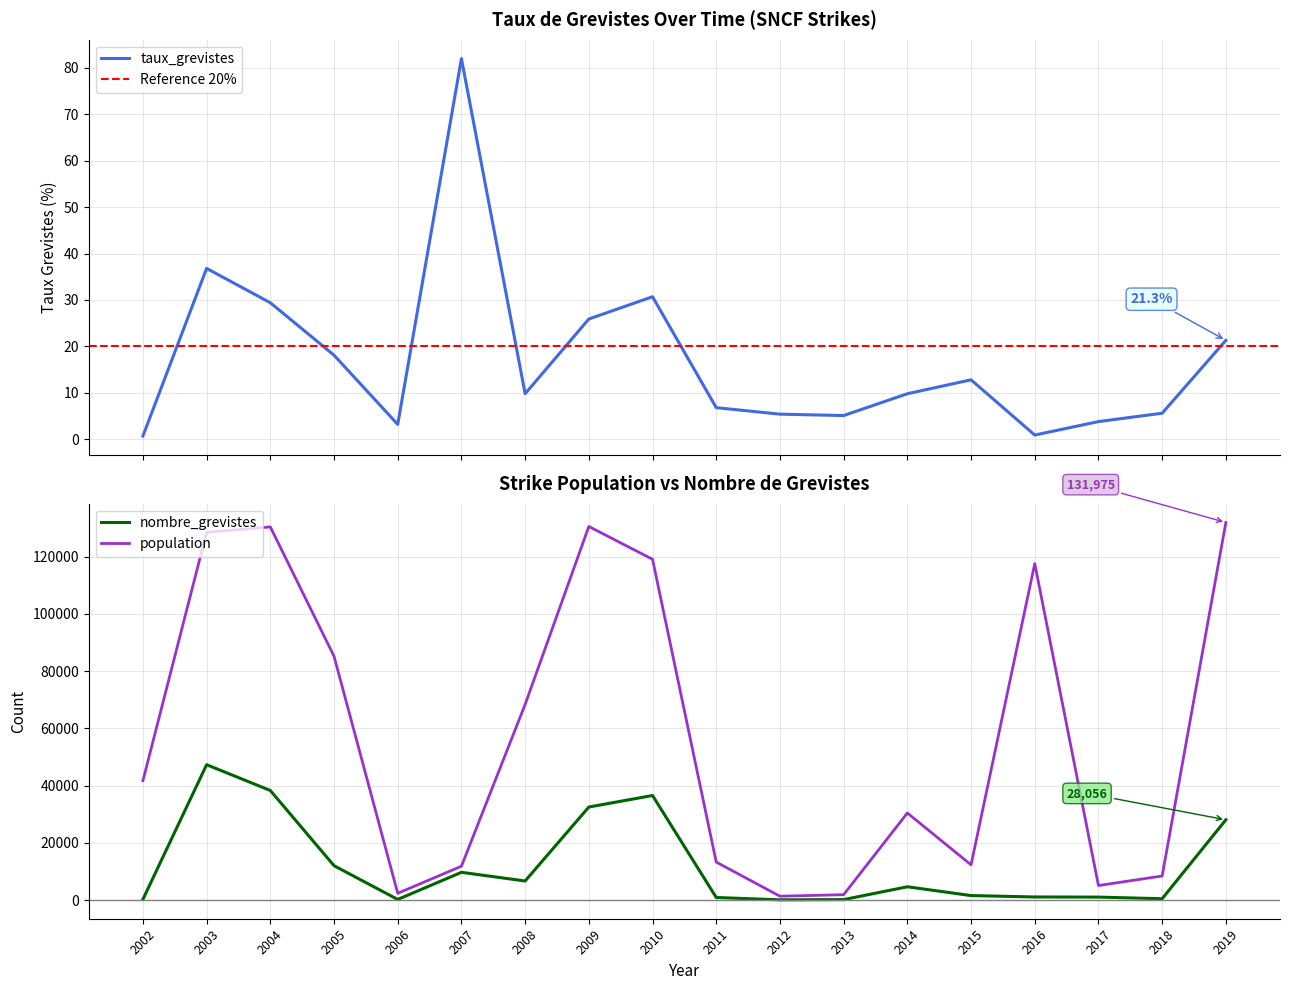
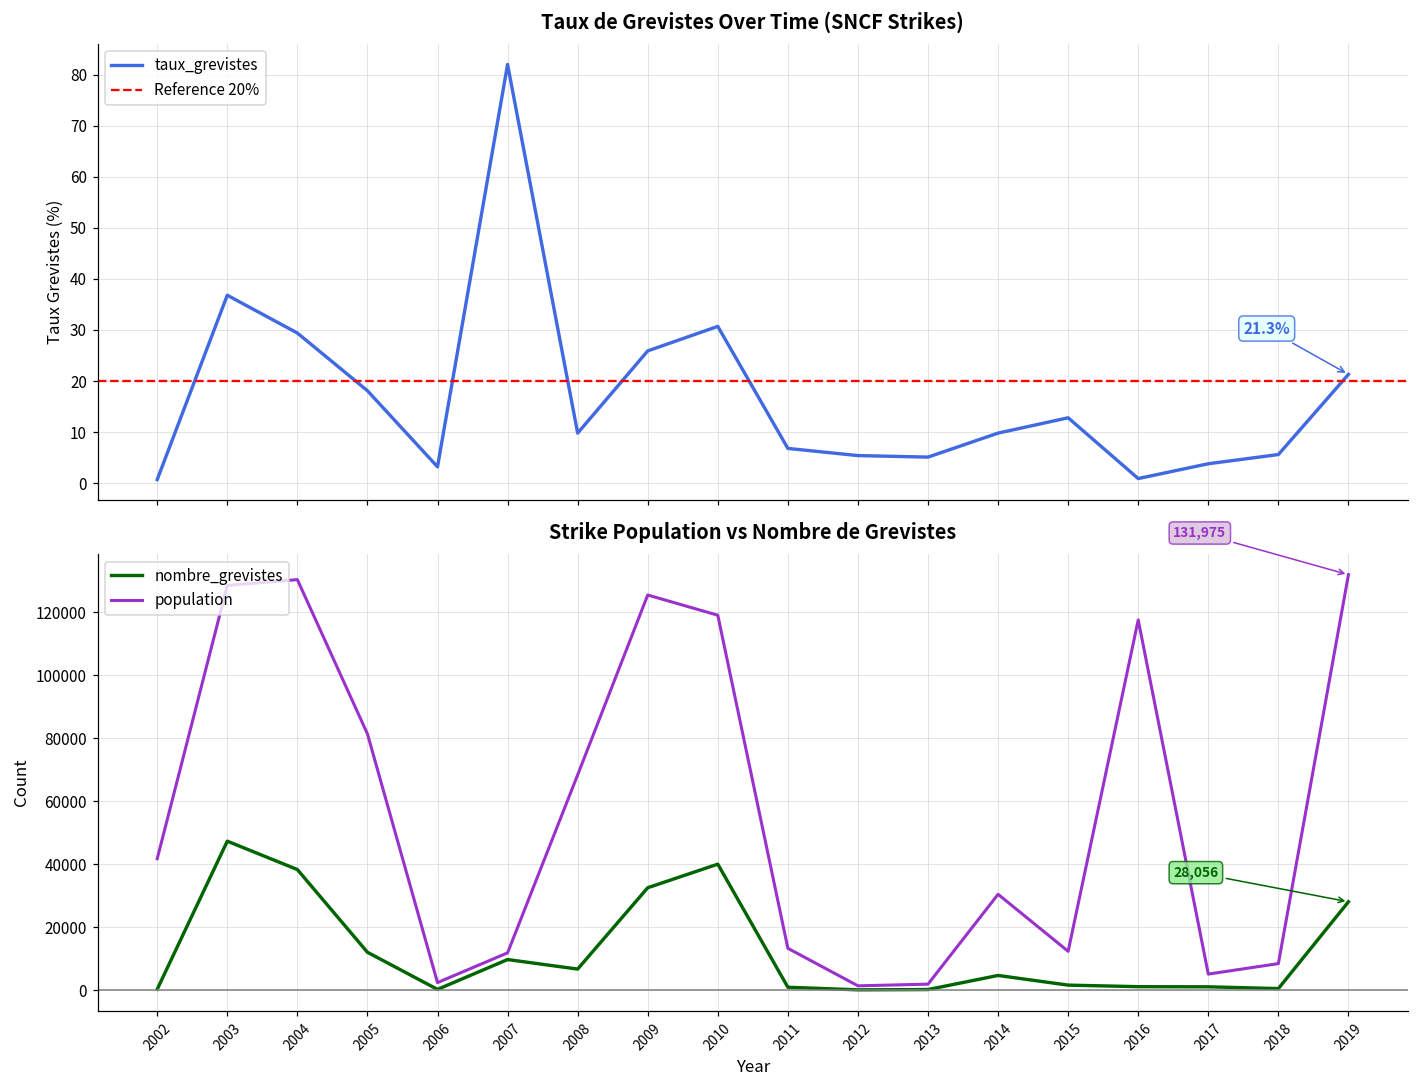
Strike Population vs Nombre de Grevistes, population, 2005: 85000 -> 81000
Strike Population vs Nombre de Grevistes, population, 2009: 131000 -> 126000
Strike Population vs Nombre de Grevistes, nombre_grevistes, 2010: 37000 -> 40000
